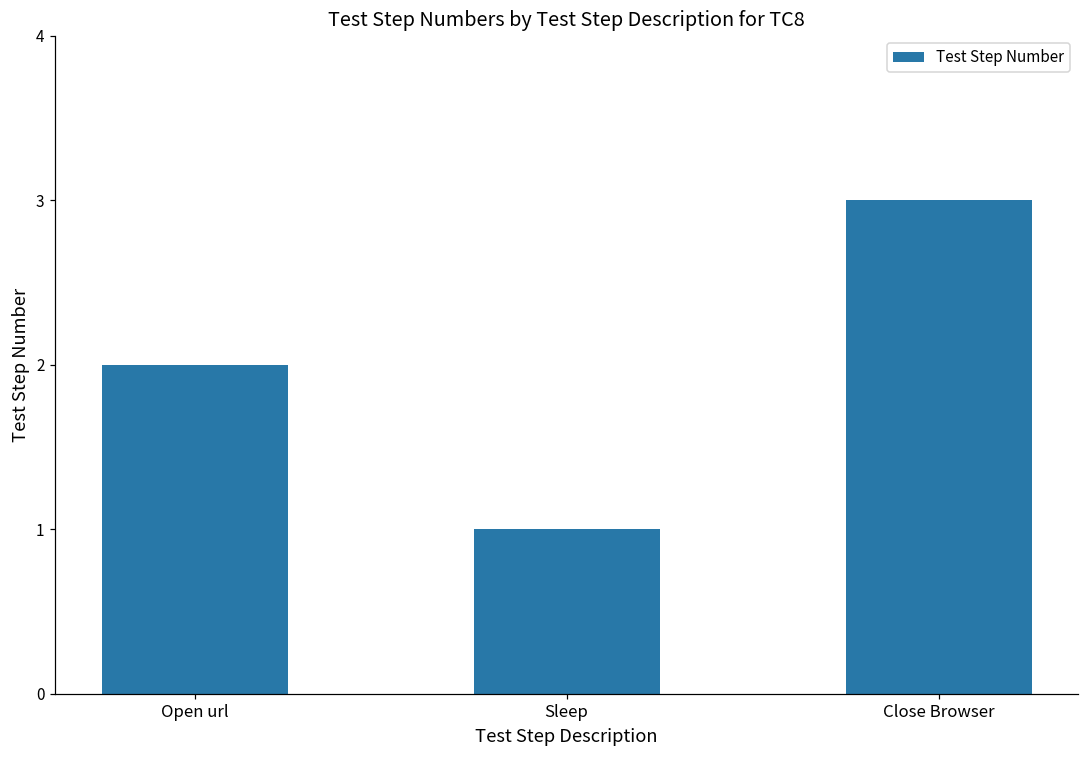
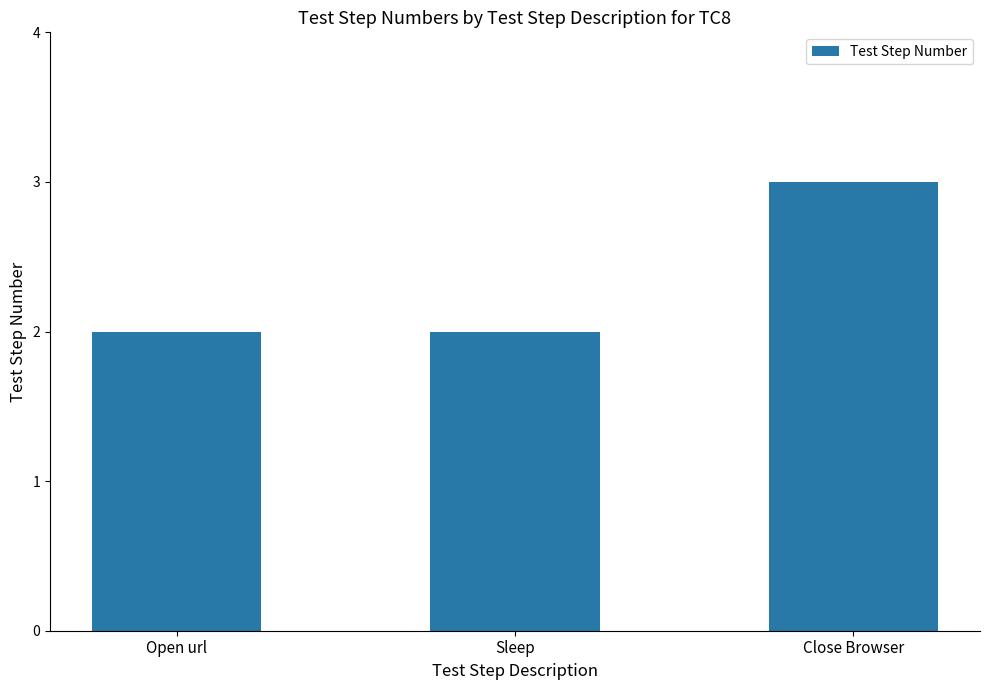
Sleep: 1 -> 2
